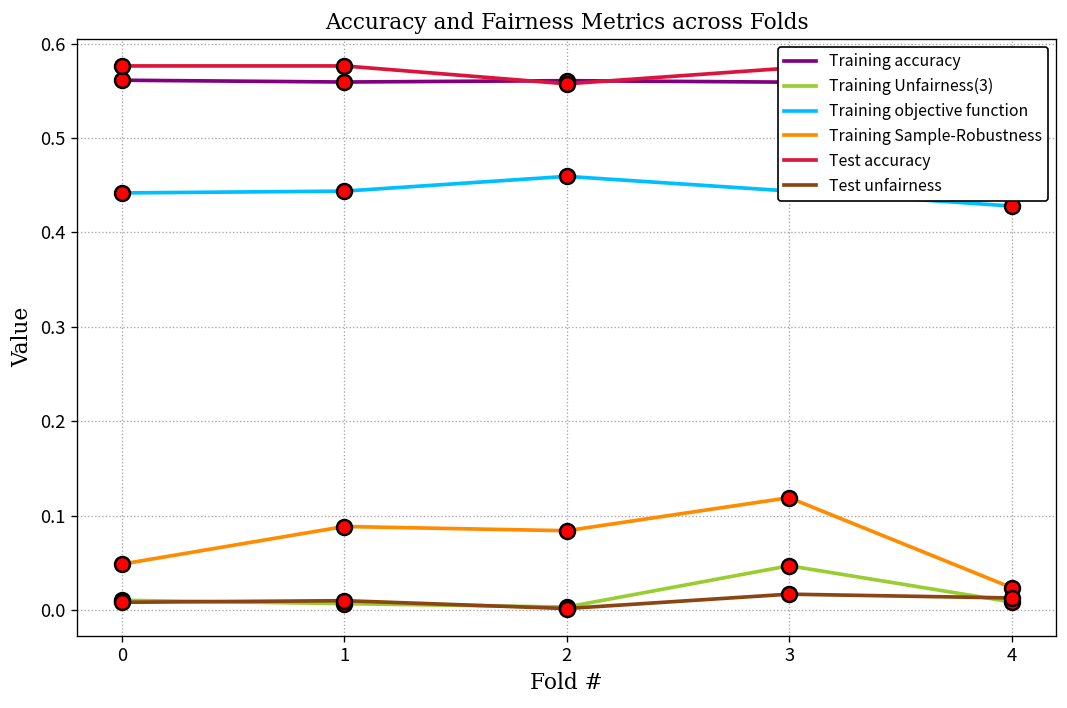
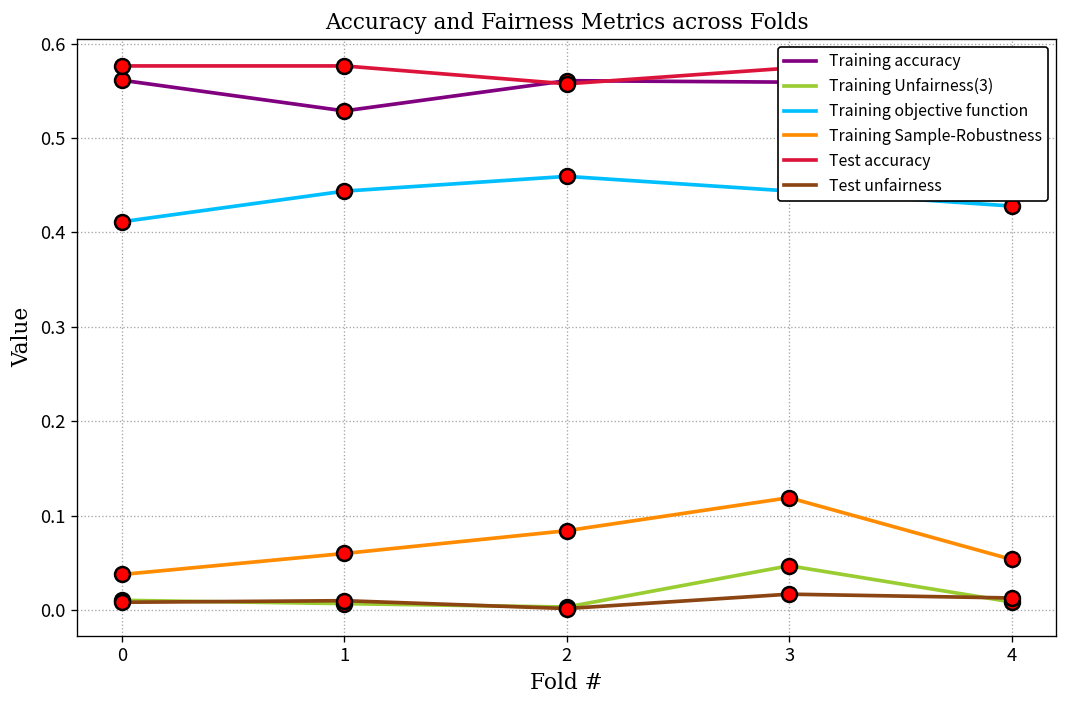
Training objective function, 0: 0.44 -> 0.41
Training Sample-Robustness, 0: 0.05 -> 0.04
Training accuracy, 1: 0.56 -> 0.53
Training Sample-Robustness, 1: 0.09 -> 0.06
Training Sample-Robustness, 4: 0.02 -> 0.05
